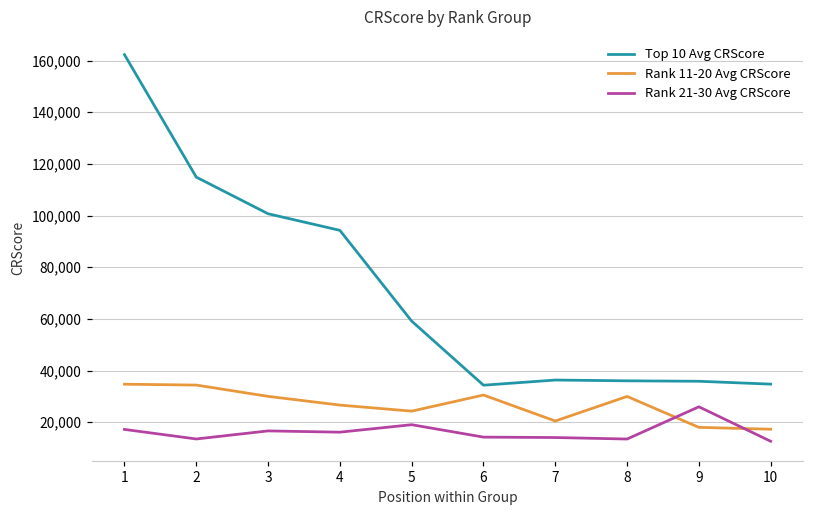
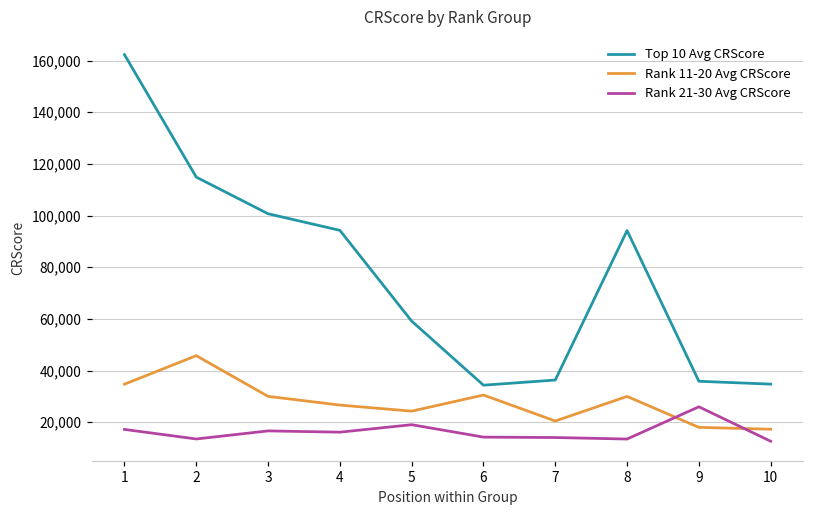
Rank 11-20 Avg CRScore, 2: 34,000 -> 46,000
Top 10 Avg CRScore, 8: 36,000 -> 94,000
